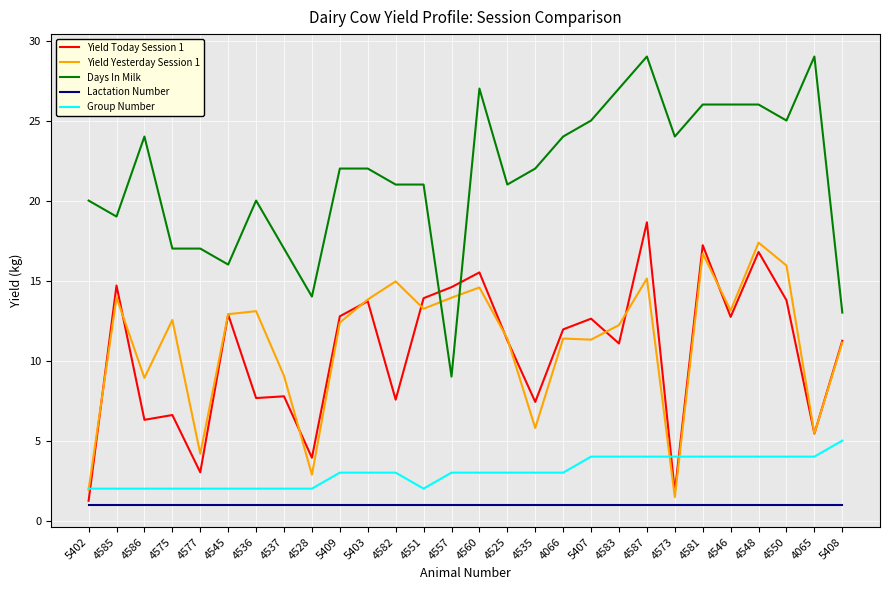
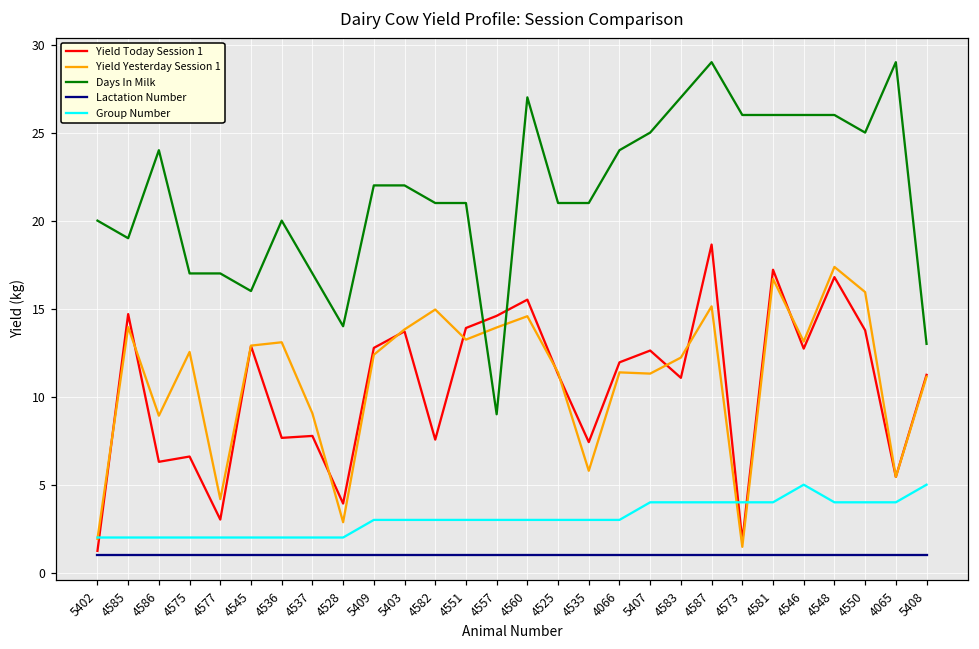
Group Number, 4551: 2 -> 3
Days In Milk, 4535: 22 -> 21
Days In Milk, 4573: 24 -> 26
Group Number, 4546: 4 -> 5
